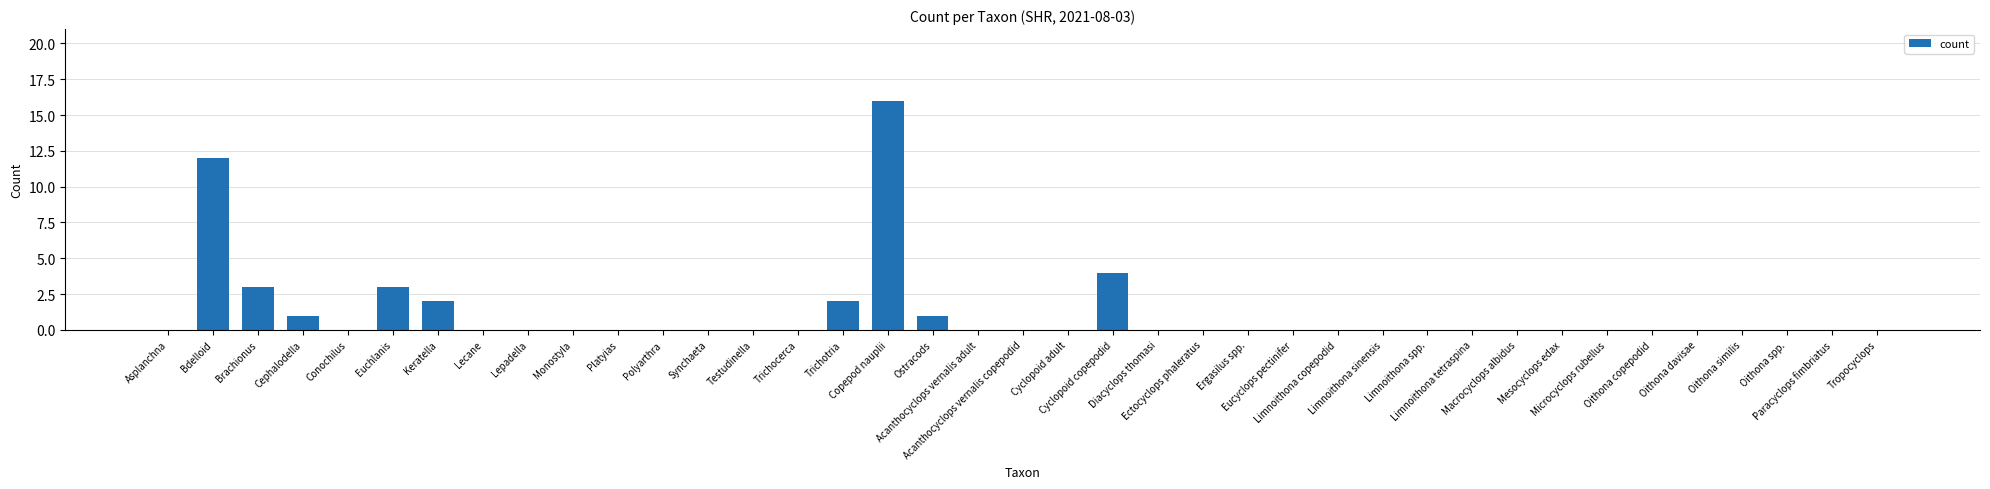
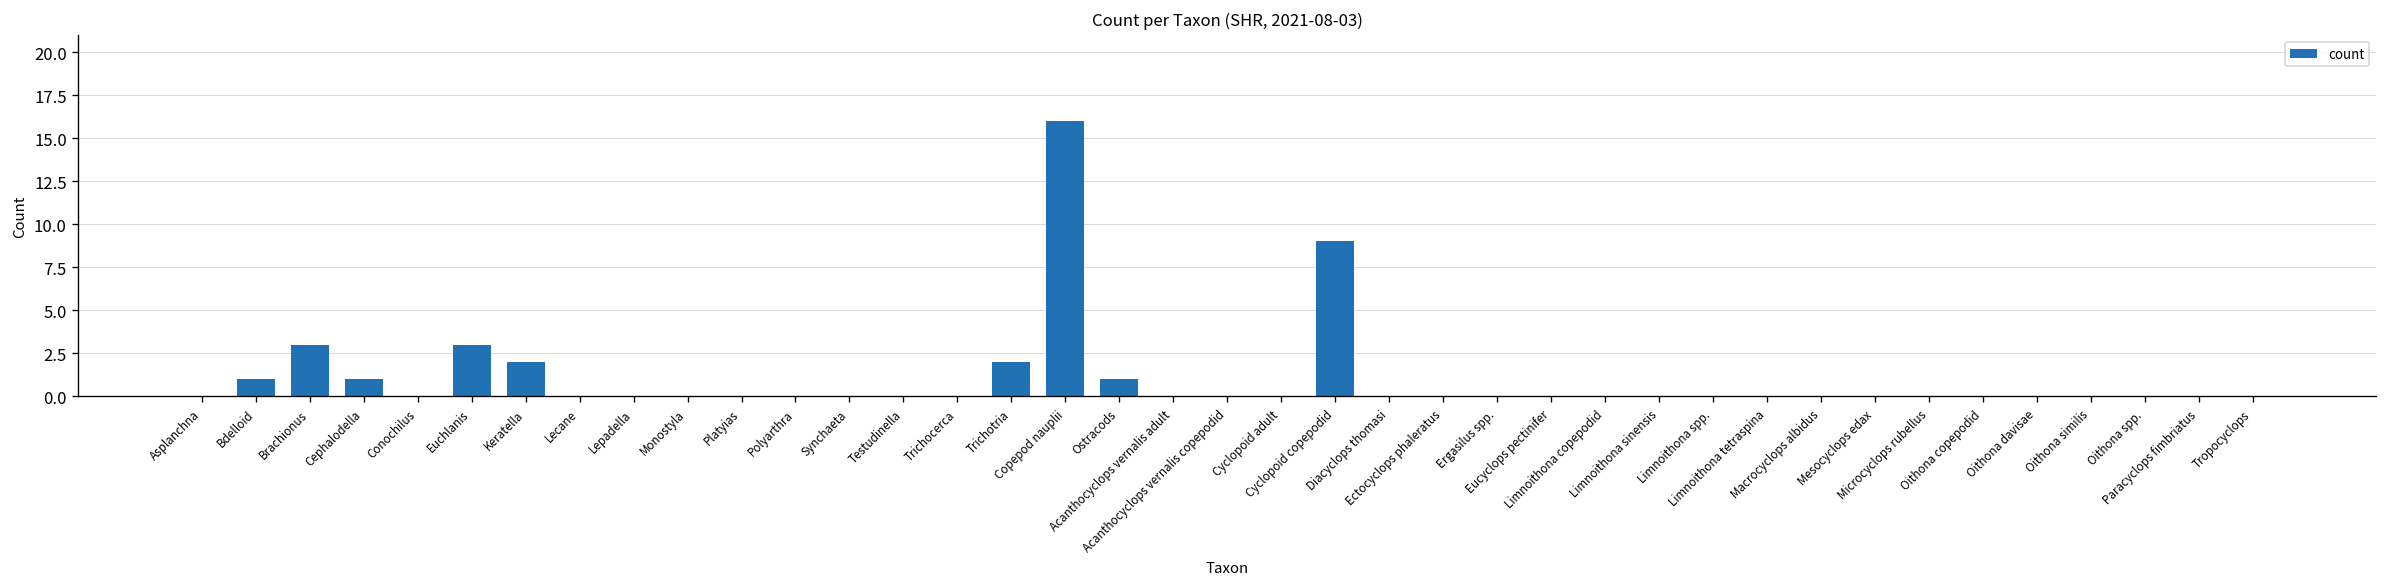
Bdelloid: 12 -> 1
Cyclopoid copepodid: 4 -> 9
